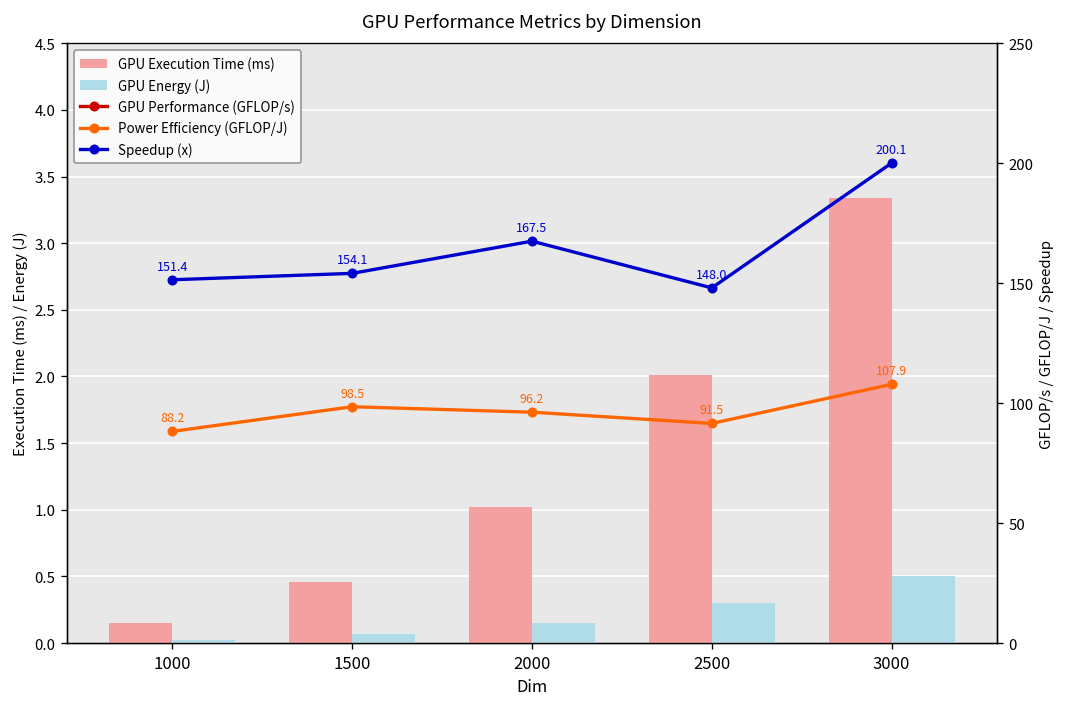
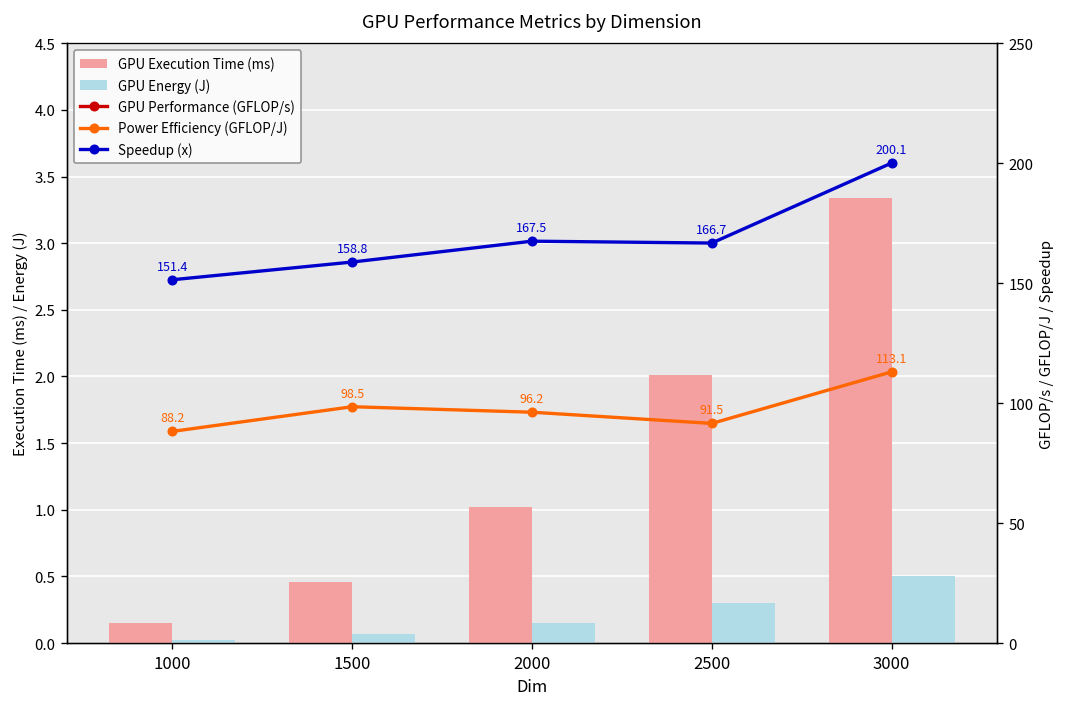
Speedup (x), 1500: 154.1 -> 158.8
Speedup (x), 2500: 148.0 -> 166.7
Power Efficiency (GFLOP/J), 3000: 107.9 -> 113.1
